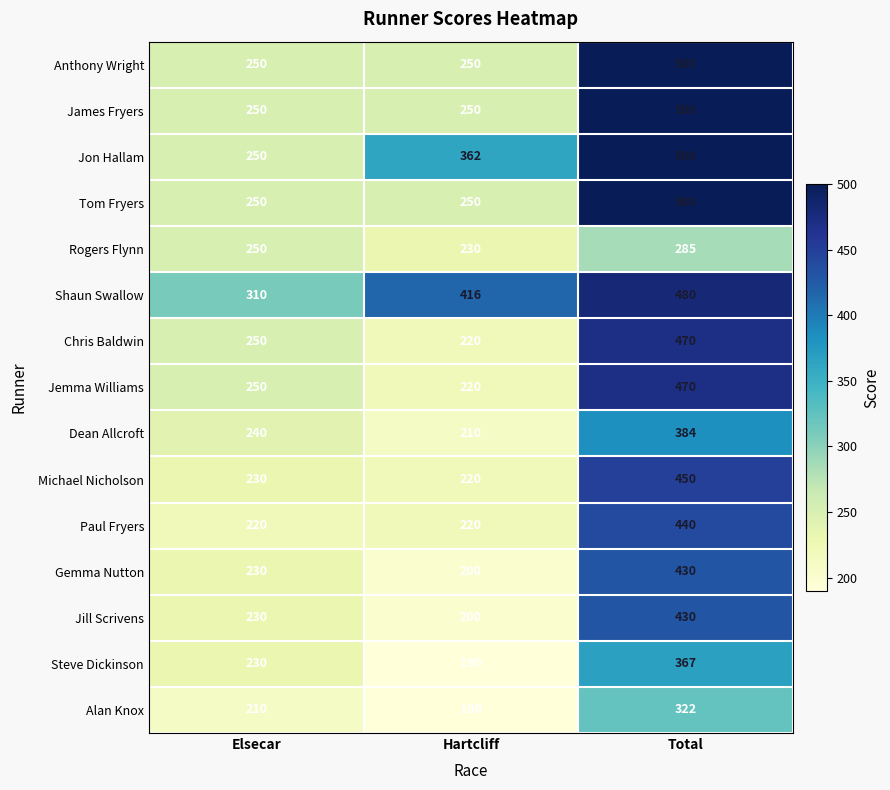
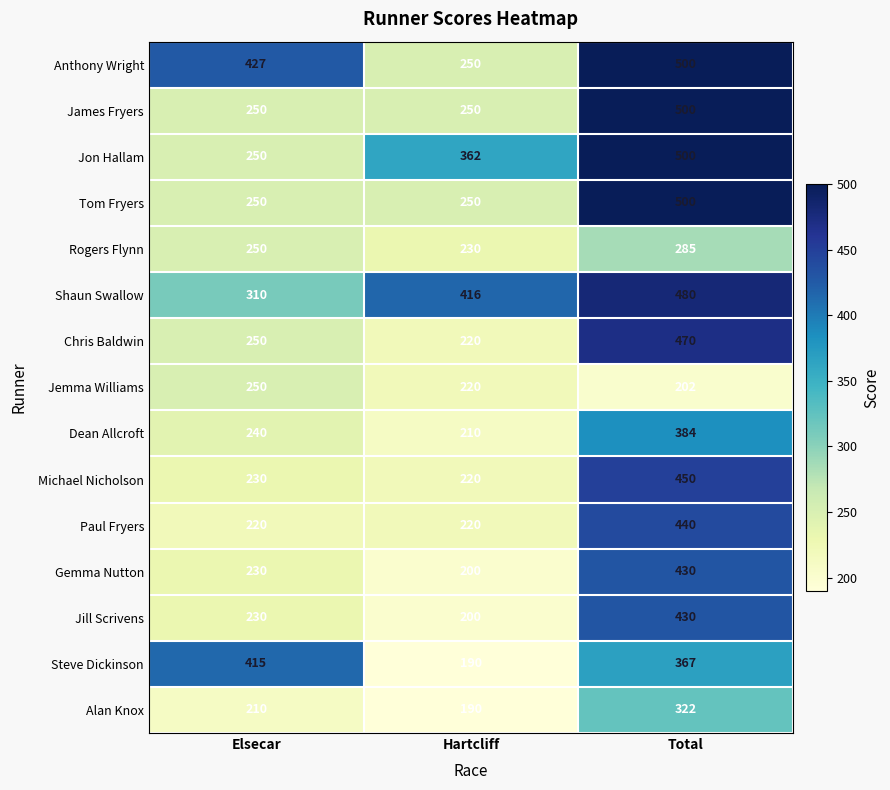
Anthony Wright, Elsecar: 250 -> 427
Jemma Williams, Total: 470 -> 202
Steve Dickinson, Elsecar: 230 -> 415
